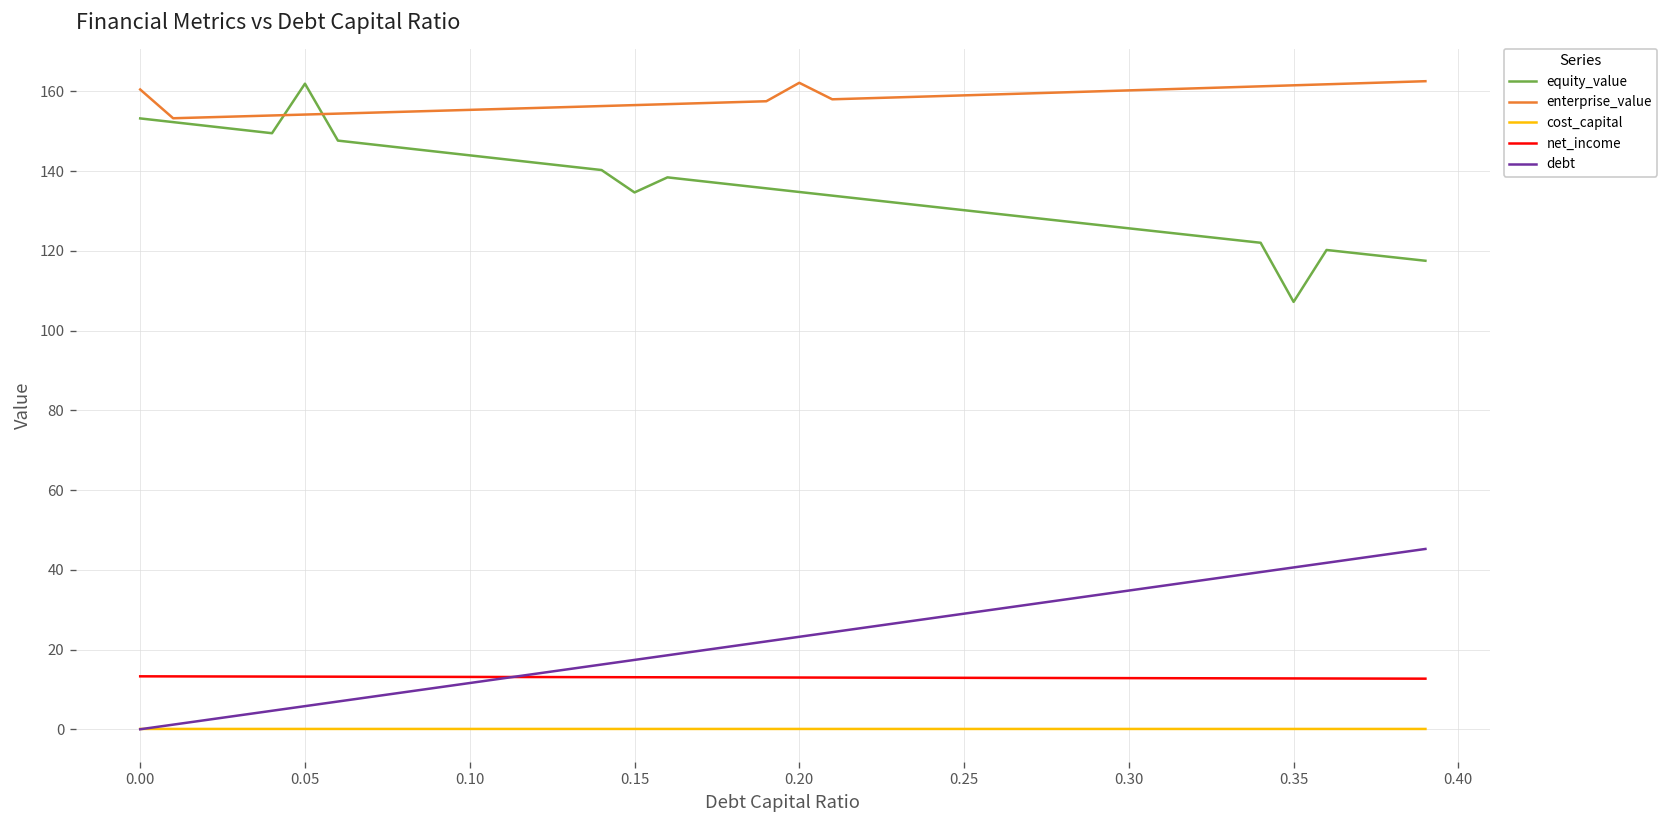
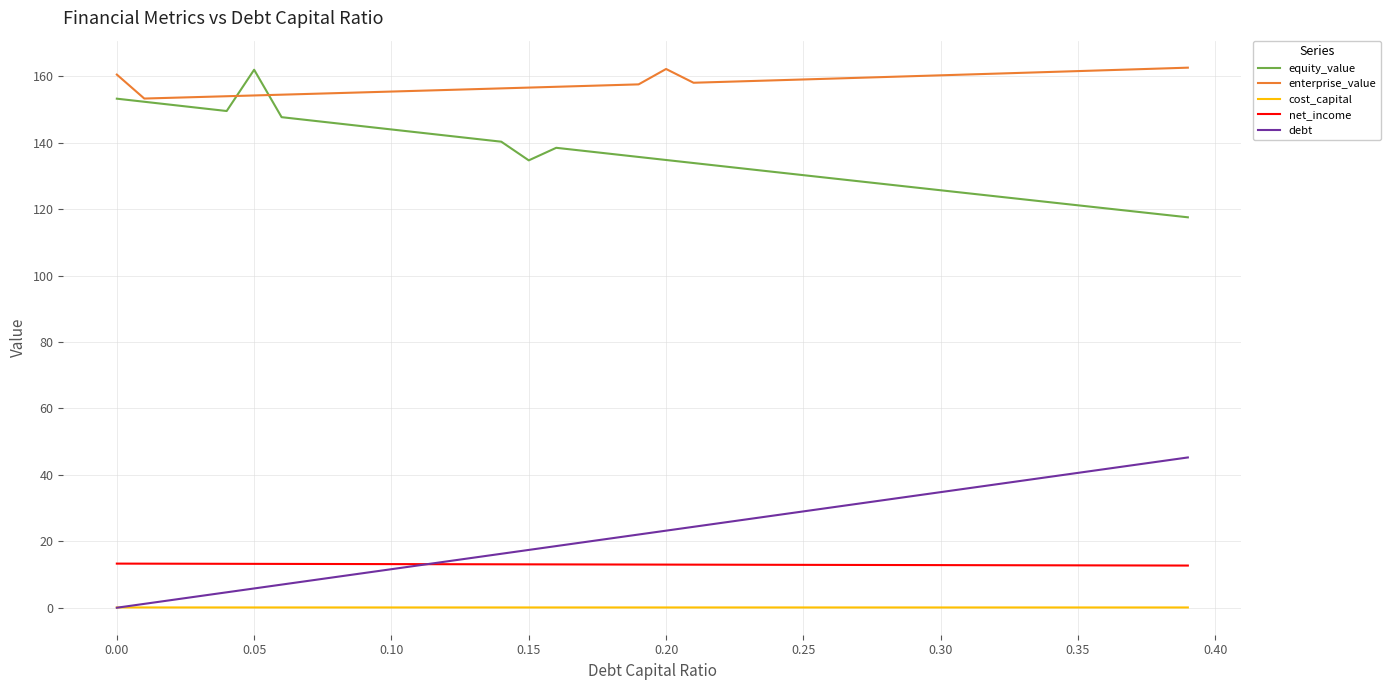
equity_value, 0.35: 107 -> 121
